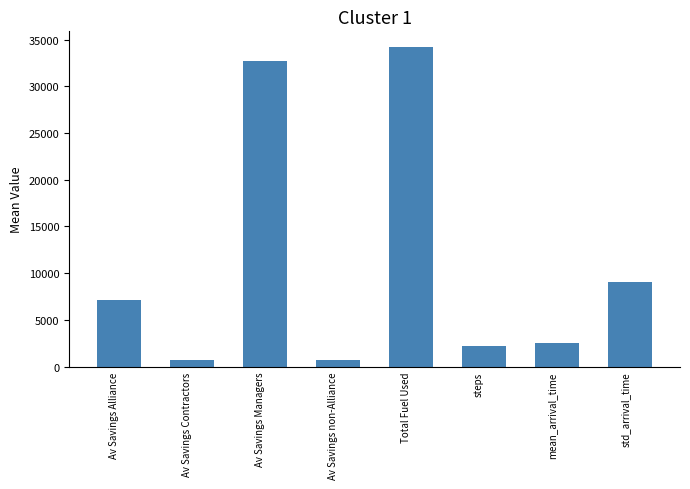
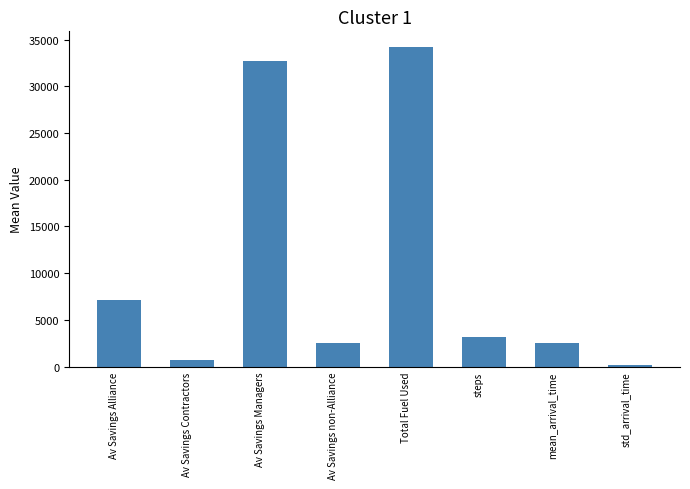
Av Savings non-Alliance: 1000 -> 3000
steps: 2000 -> 3000
std_arrival_time: 9000 -> 0
